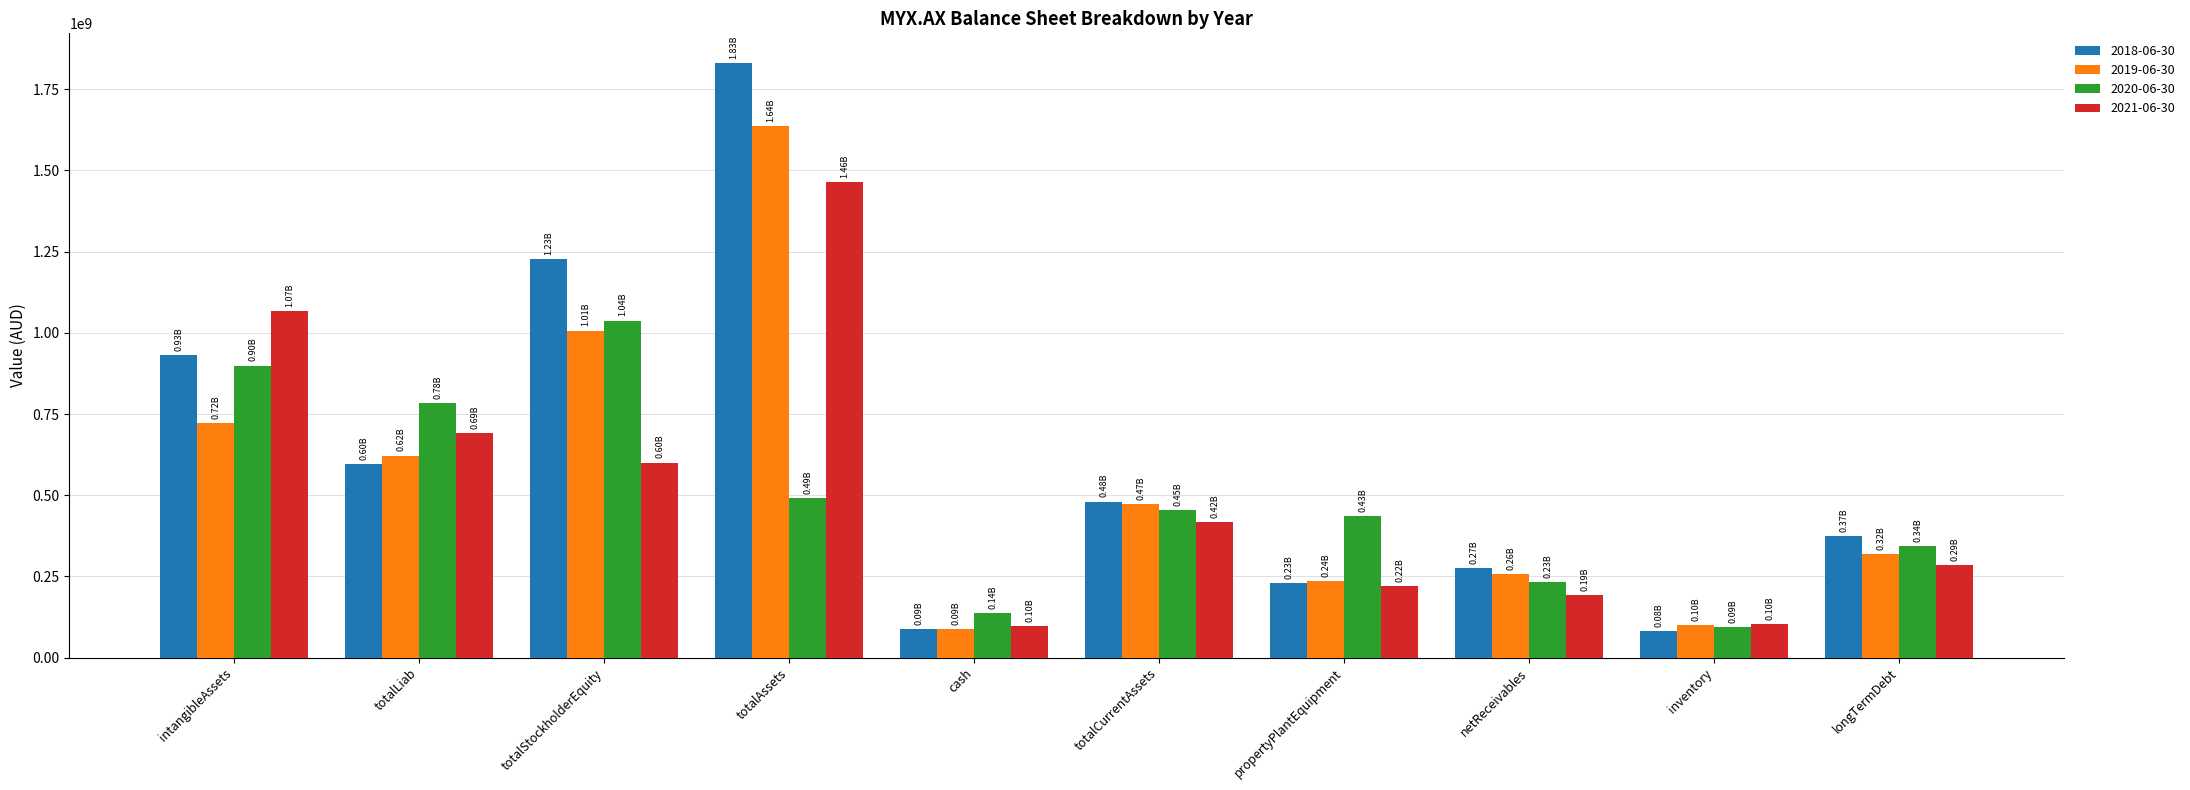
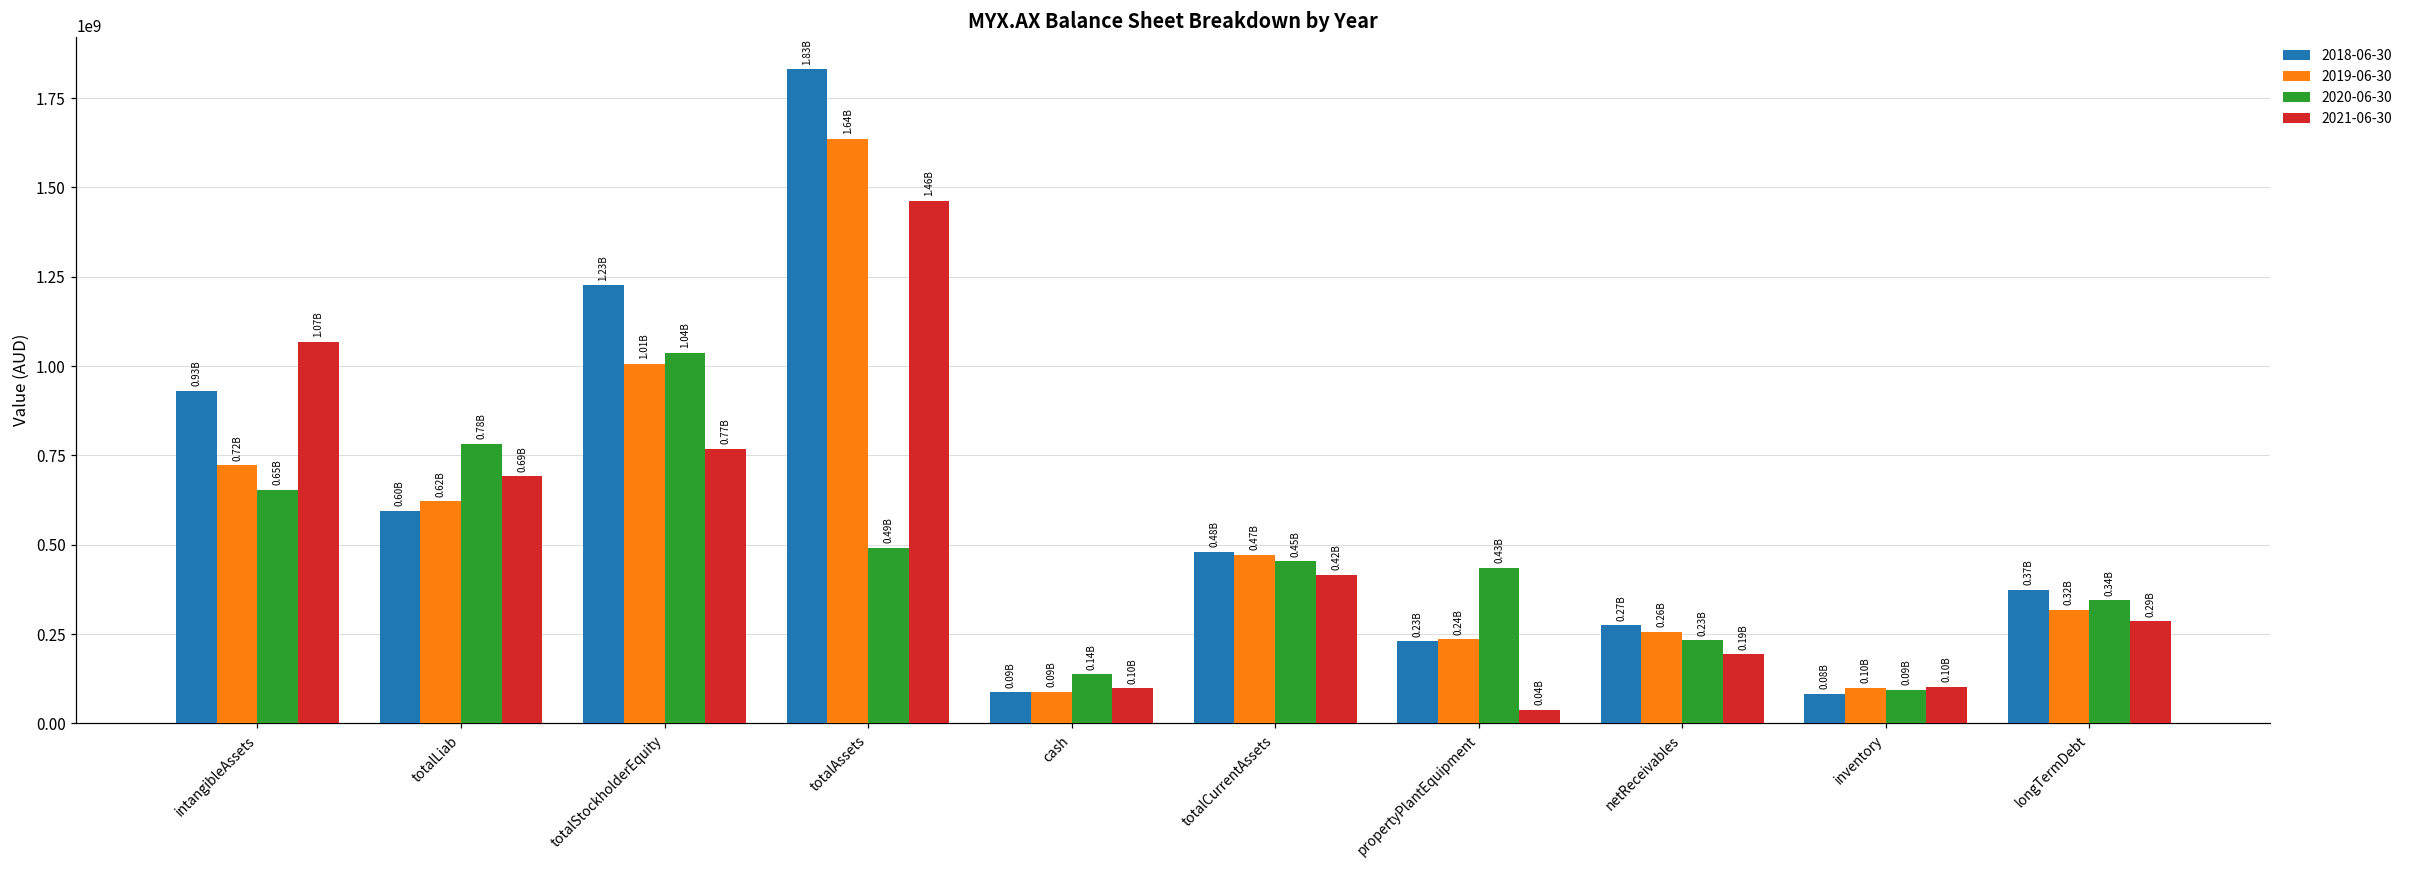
2020-06-30, intangibleAssets: 0.90B -> 0.65B
2021-06-30, totalStockholderEquity: 0.60B -> 0.77B
2021-06-30, propertyPlantEquipment: 0.22B -> 0.04B
